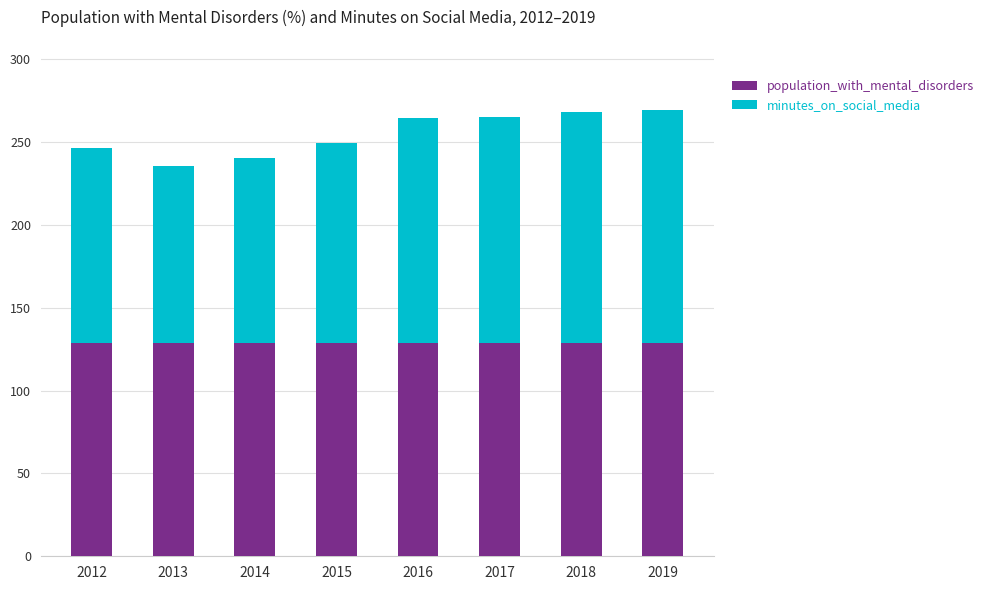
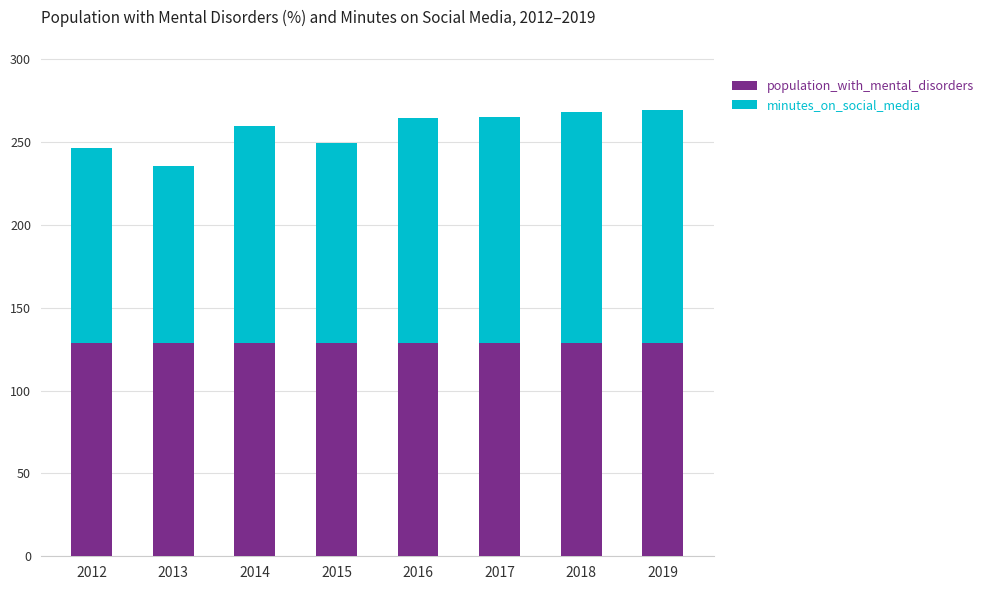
minutes_on_social_media, 2014: 112 -> 132
